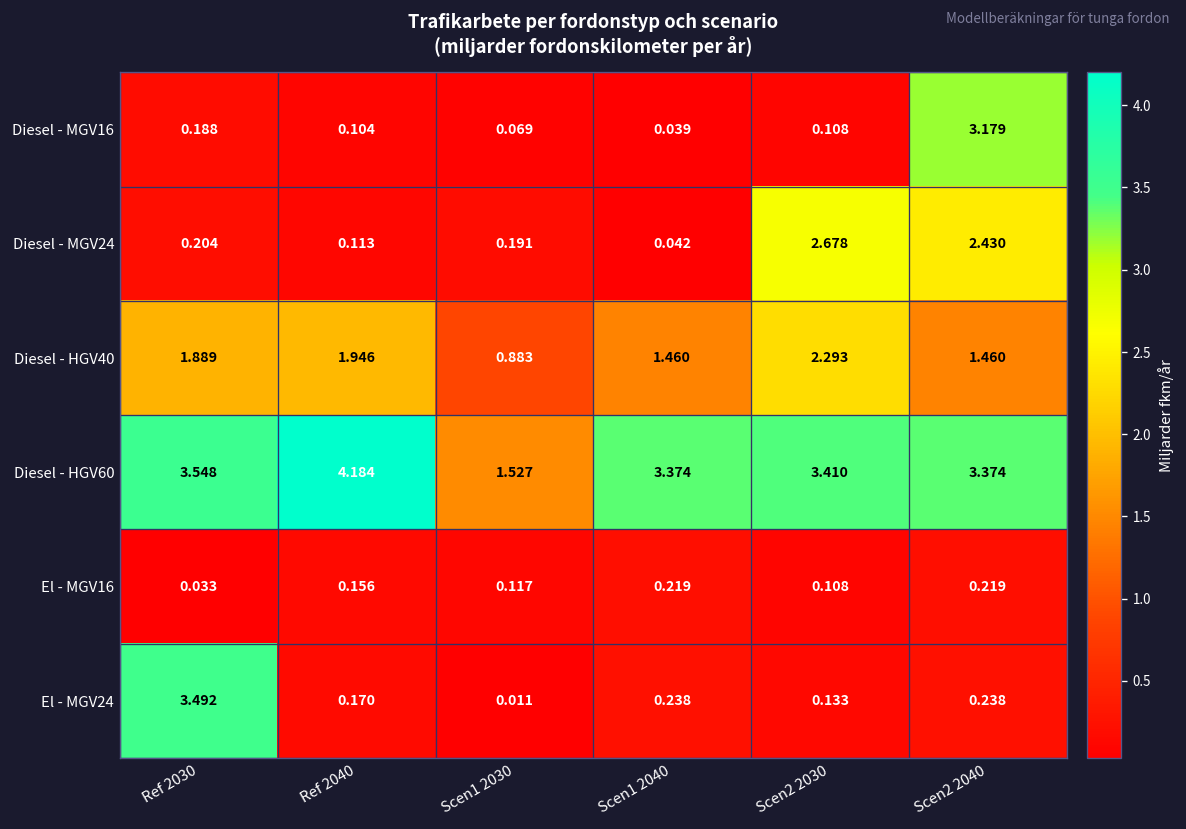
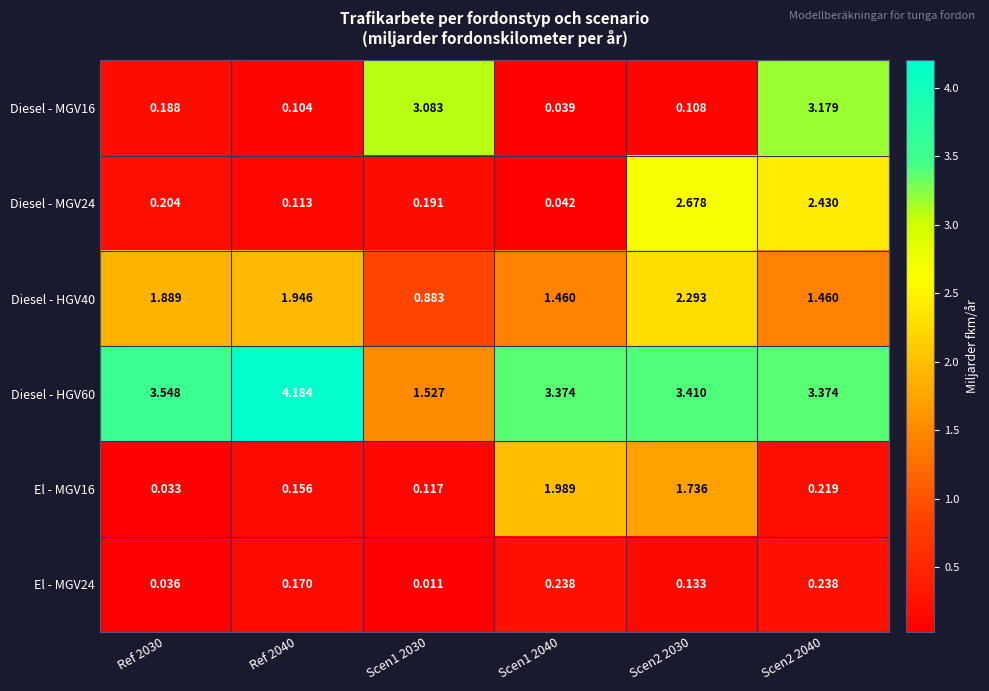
Diesel - MGV16, Scen1 2030: 0.069 -> 3.083
El - MGV16, Scen1 2040: 0.219 -> 1.989
El - MGV16, Scen2 2030: 0.108 -> 1.736
El - MGV24, Ref 2030: 3.492 -> 0.036
